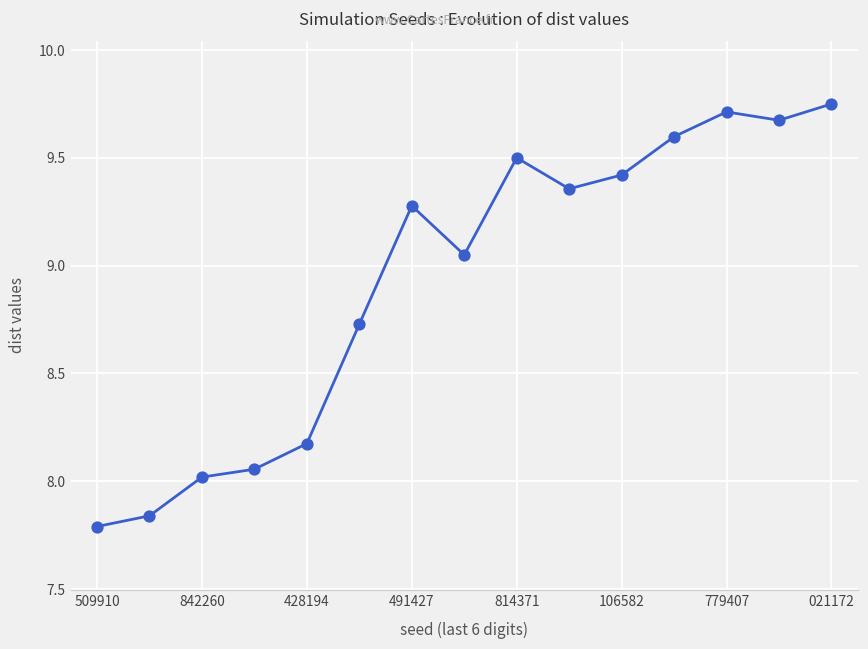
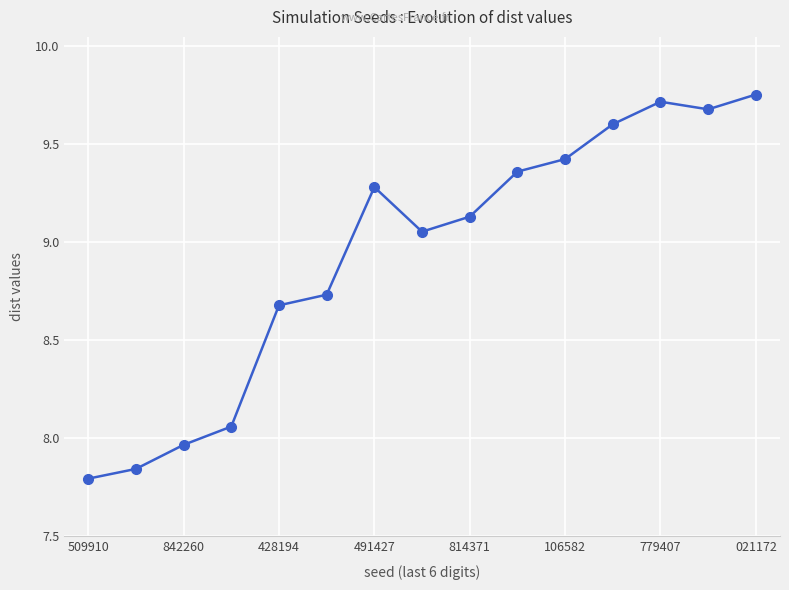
842260: 8.02 -> 7.96
428194: 8.17 -> 8.67
814371: 9.50 -> 9.13
